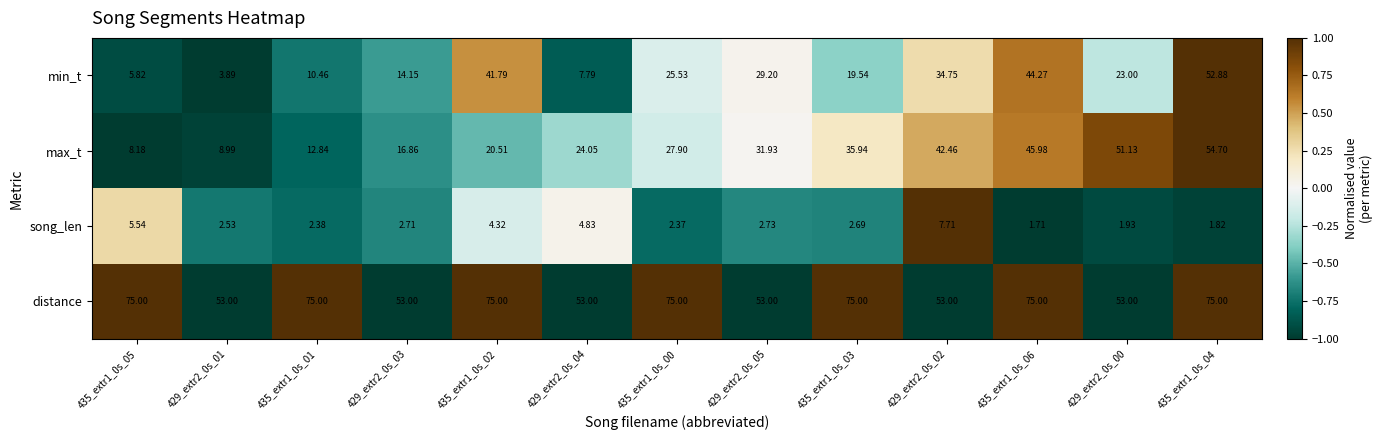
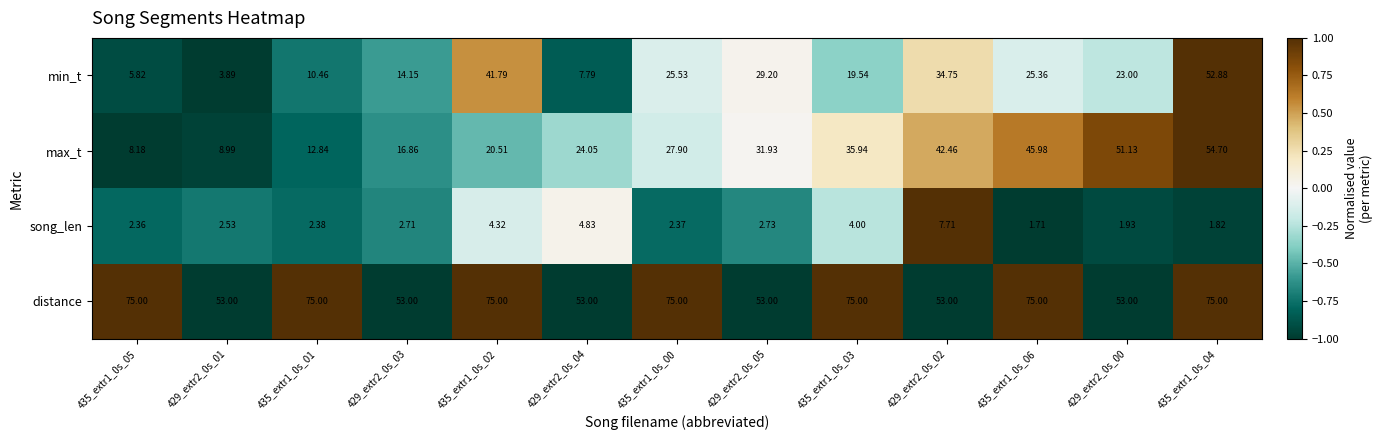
min_t, 435_extr1_0s_06: 44.27 -> 25.36
song_len, 435_extr1_0s_05: 5.54 -> 2.36
song_len, 435_extr1_0s_03: 2.69 -> 4.00
